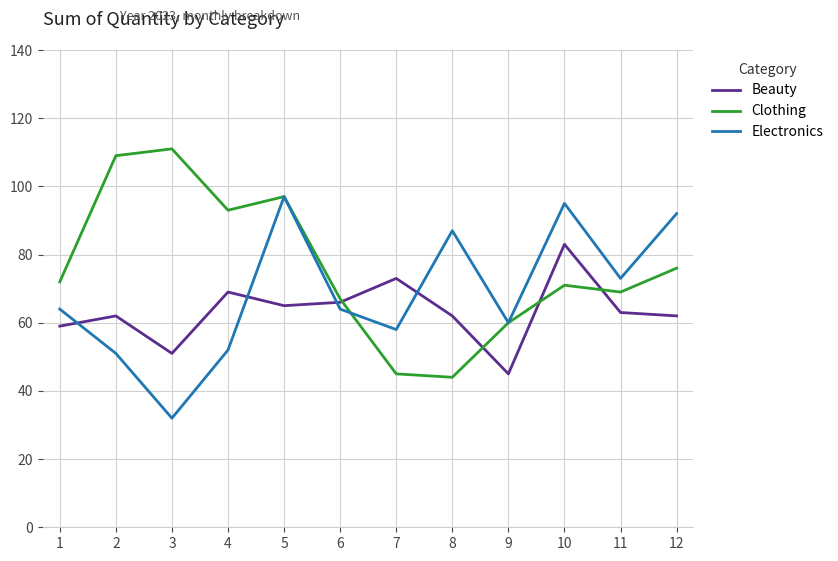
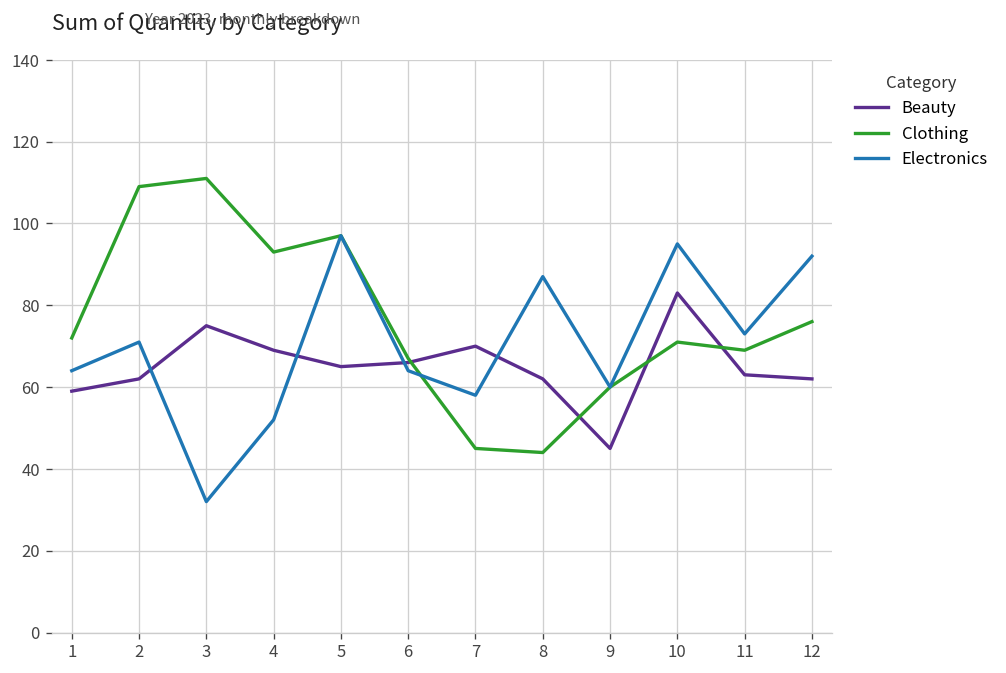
Electronics, 2: 51 -> 71
Beauty, 3: 51 -> 75
Beauty, 7: 73 -> 70
